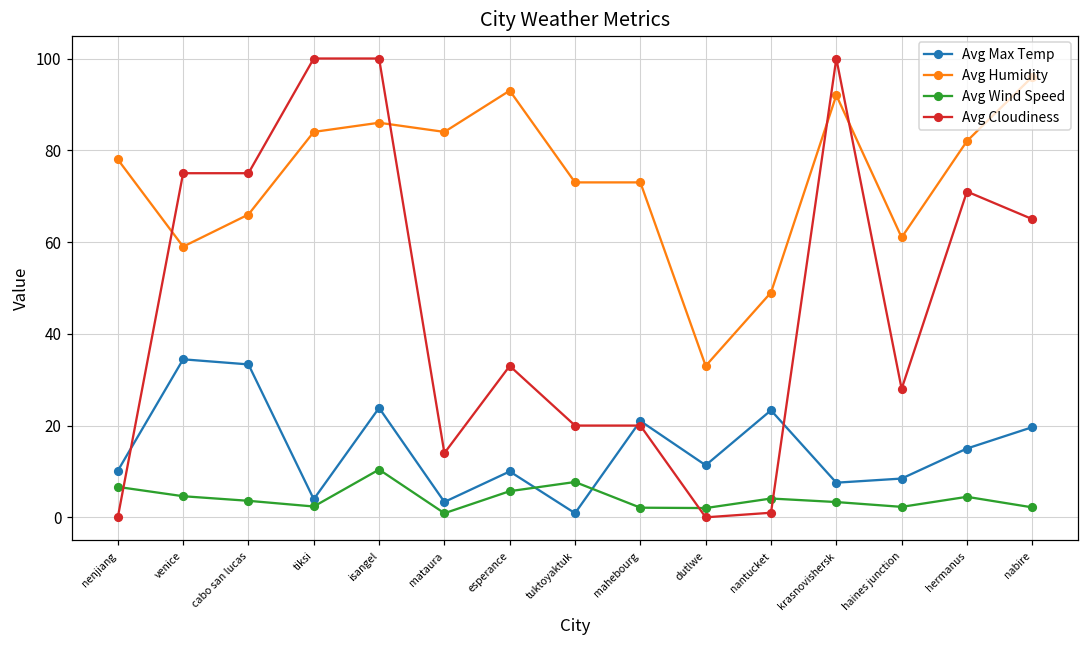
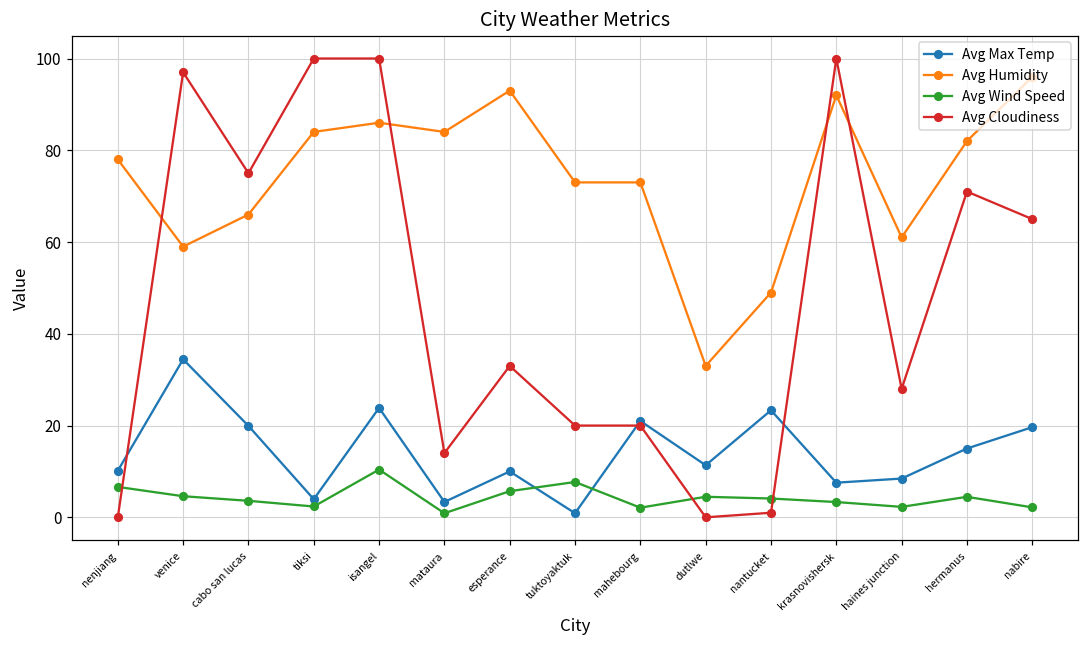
Avg Cloudiness, venice: 75 -> 97
Avg Max Temp, cabo san lucas: 33 -> 20
Avg Wind Speed, dutlwe: 2 -> 4
